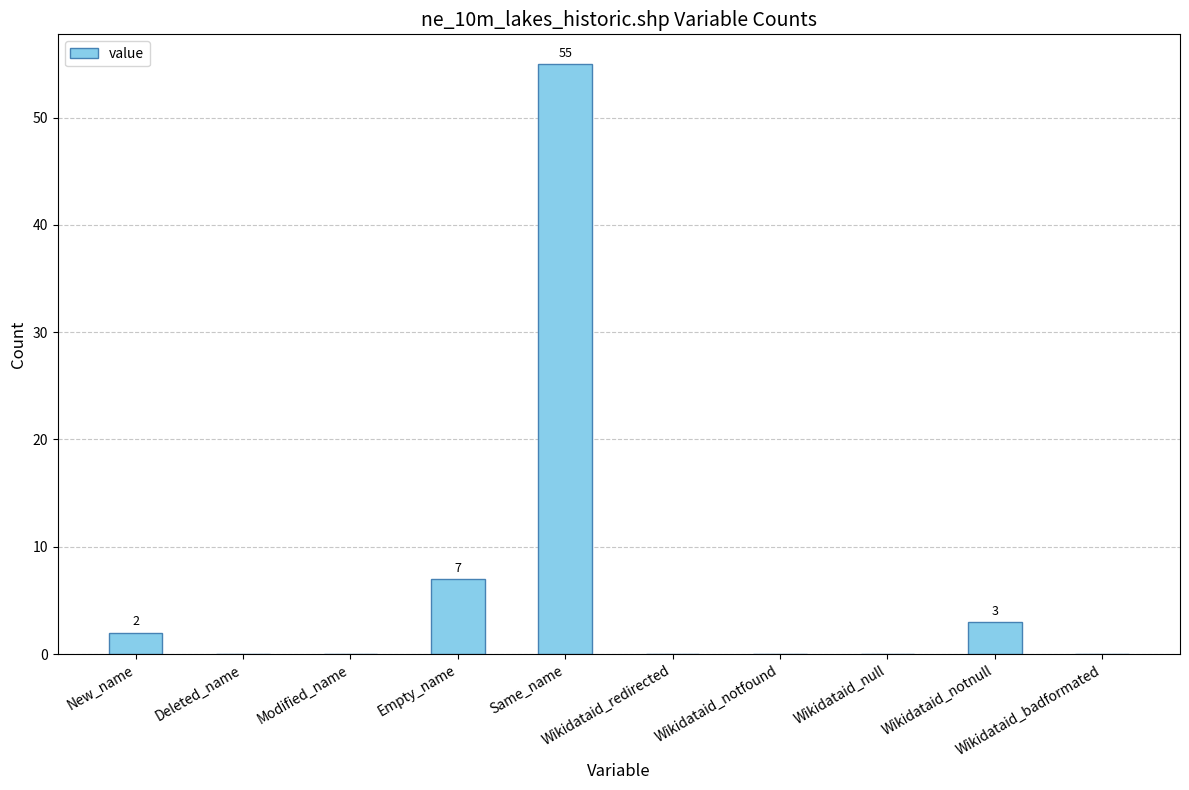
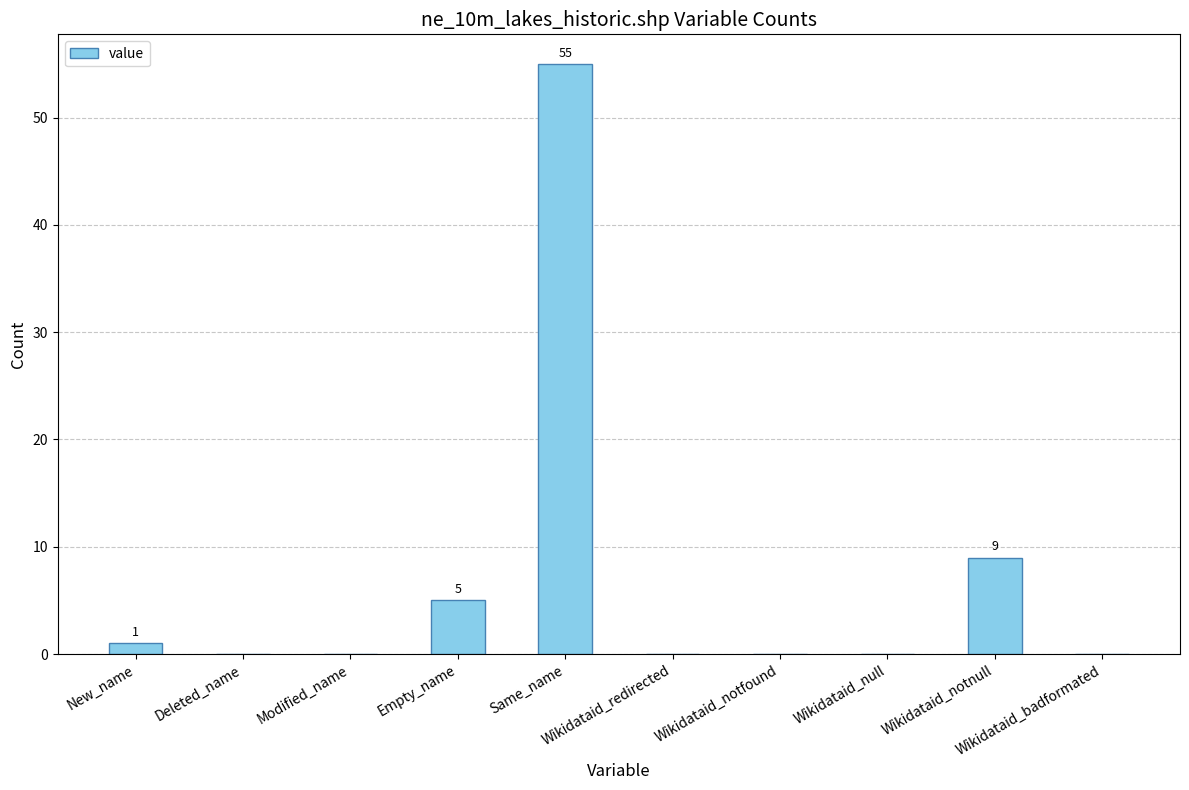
New_name: 2 -> 1
Empty_name: 7 -> 5
Wikidataid_notnull: 3 -> 9
